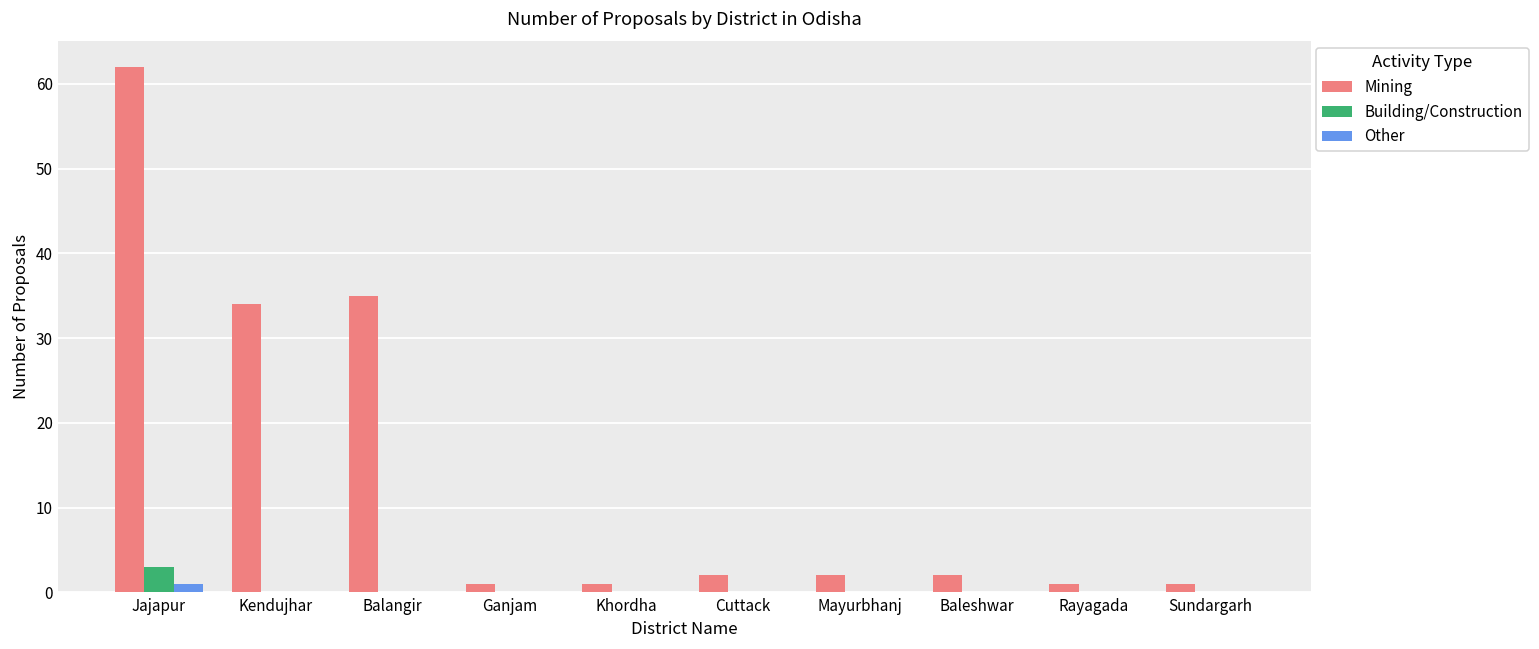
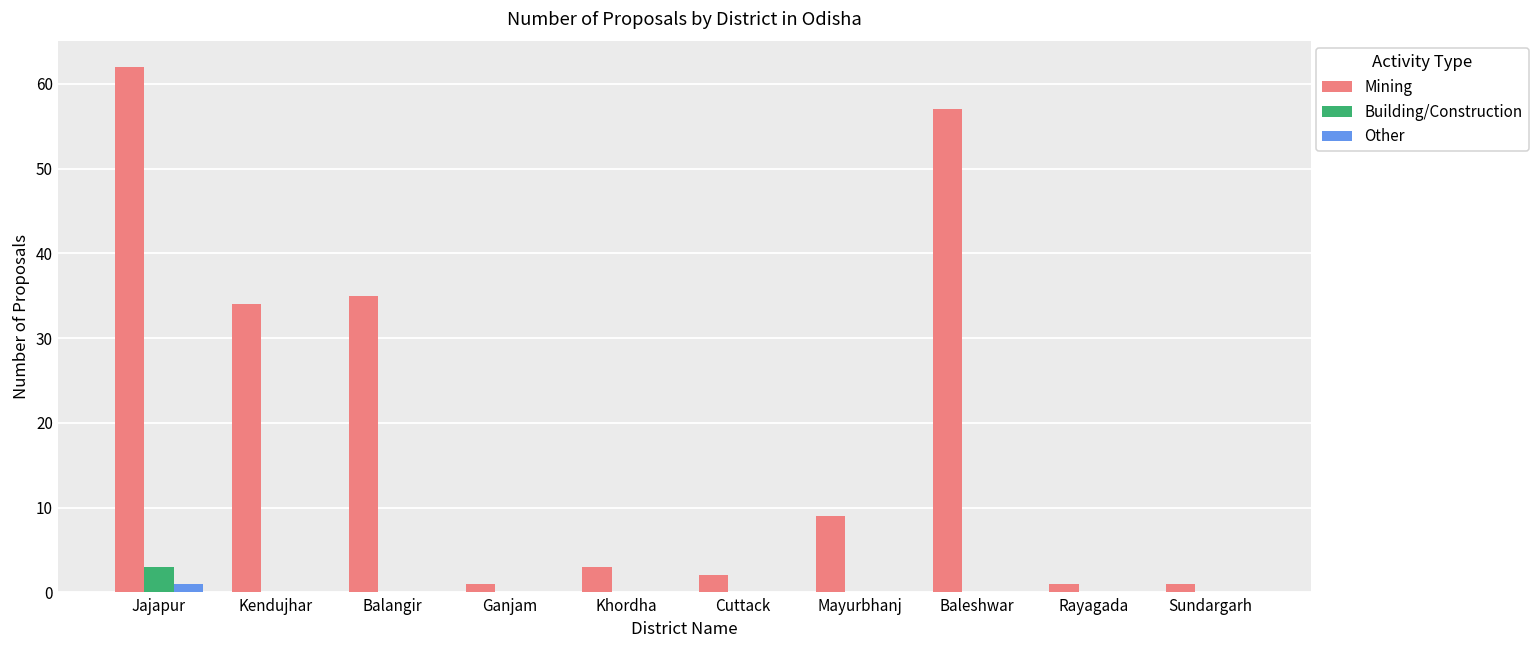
Mining, Khordha: 1 -> 3
Mining, Mayurbhanj: 2 -> 9
Mining, Baleshwar: 2 -> 57
